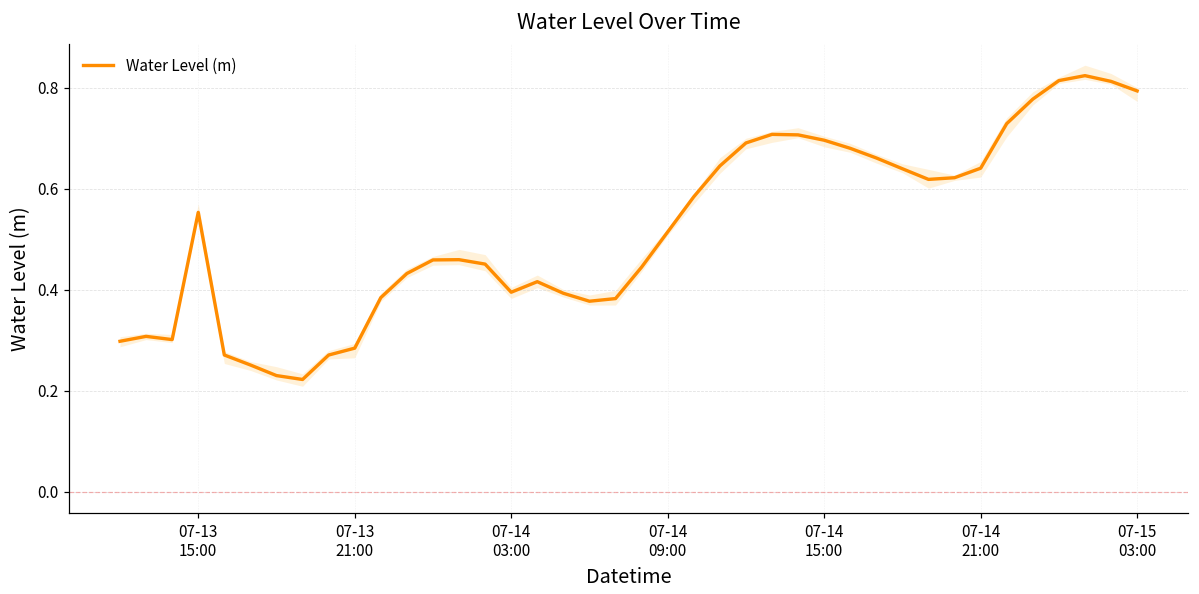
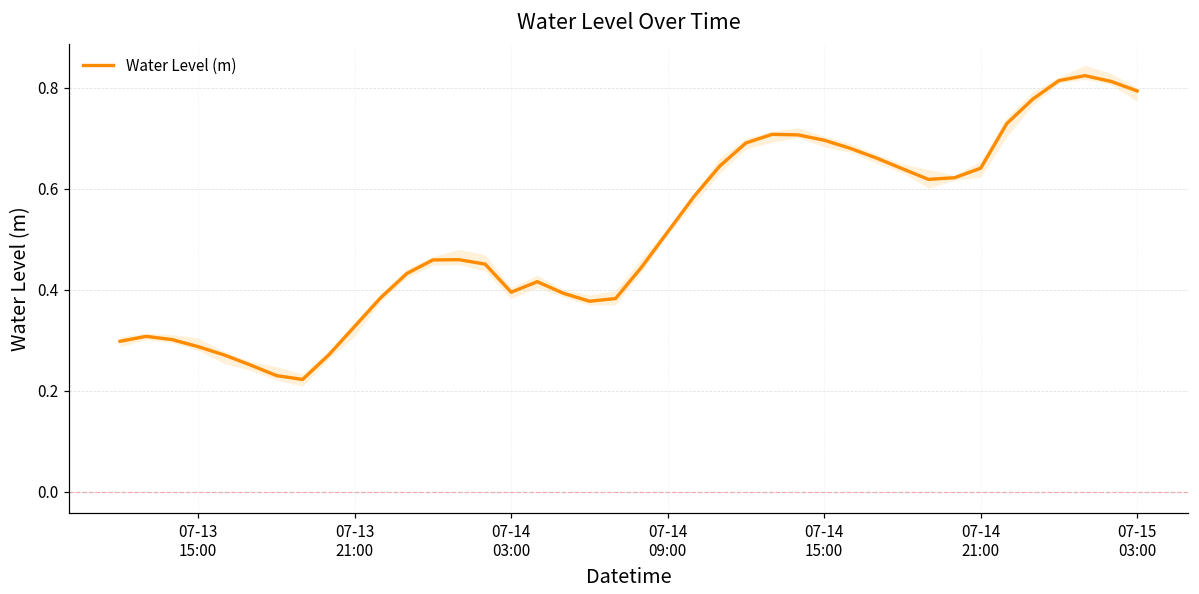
Water Level (m), 07-13 15:00: 0.55 -> 0.29
Water Level (m), 07-13 21:00: 0.28 -> 0.33
